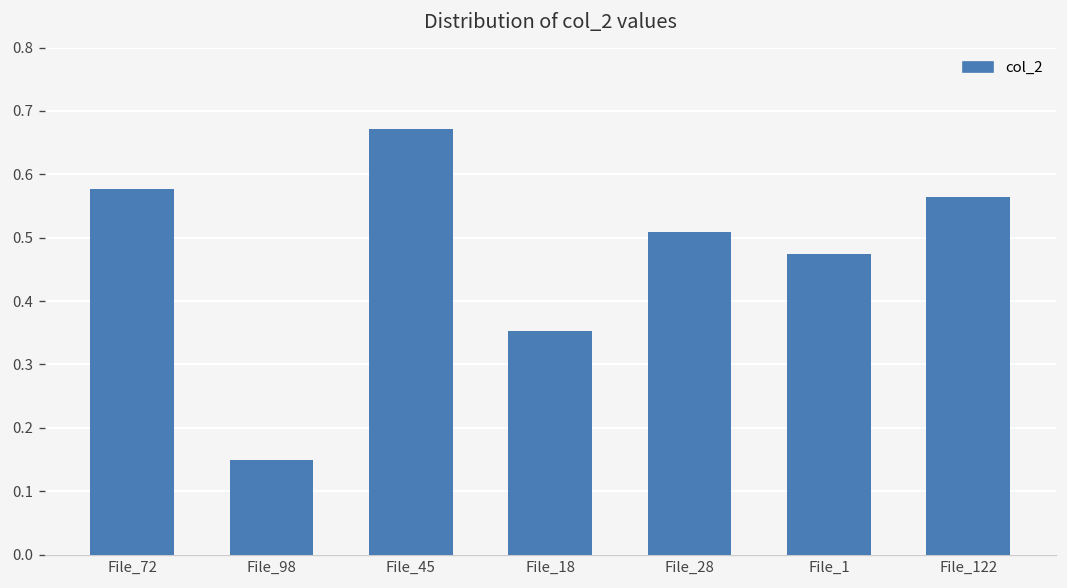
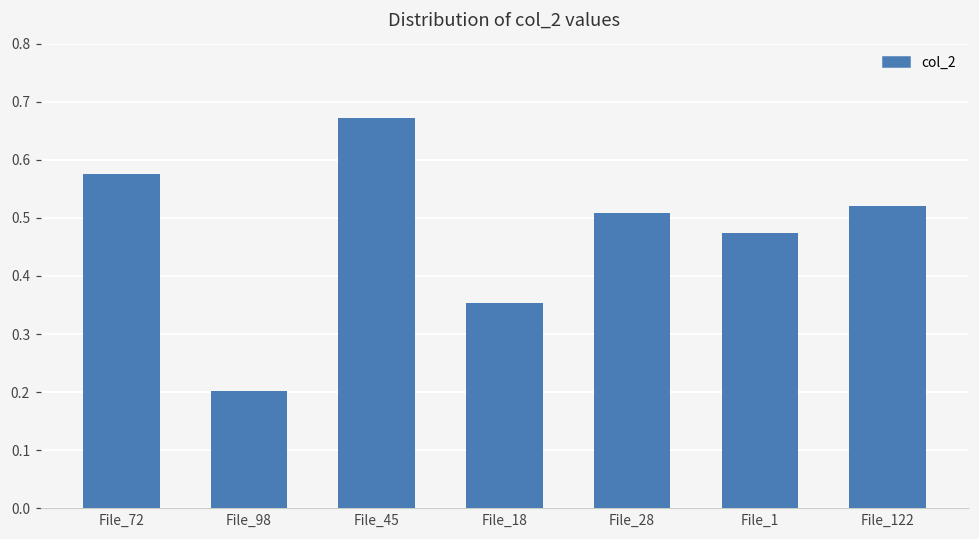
File_98: 0.15 -> 0.20
File_122: 0.56 -> 0.52
